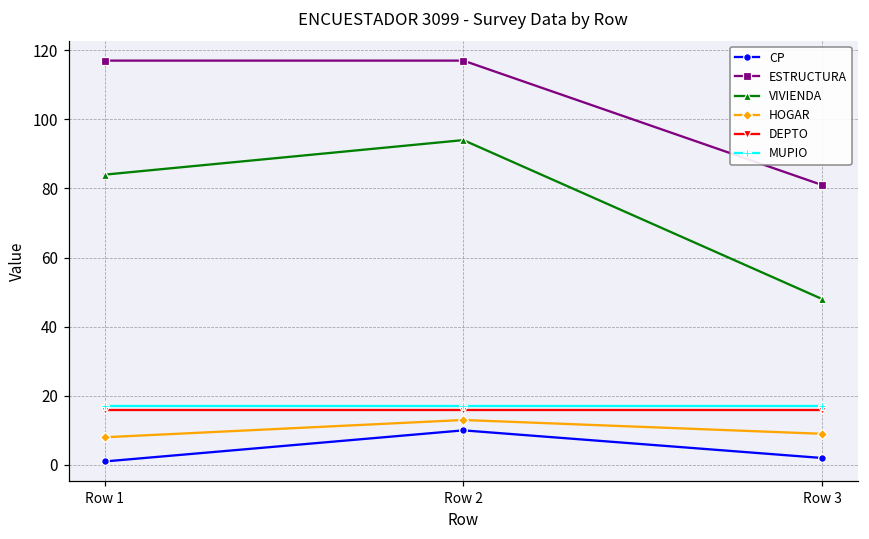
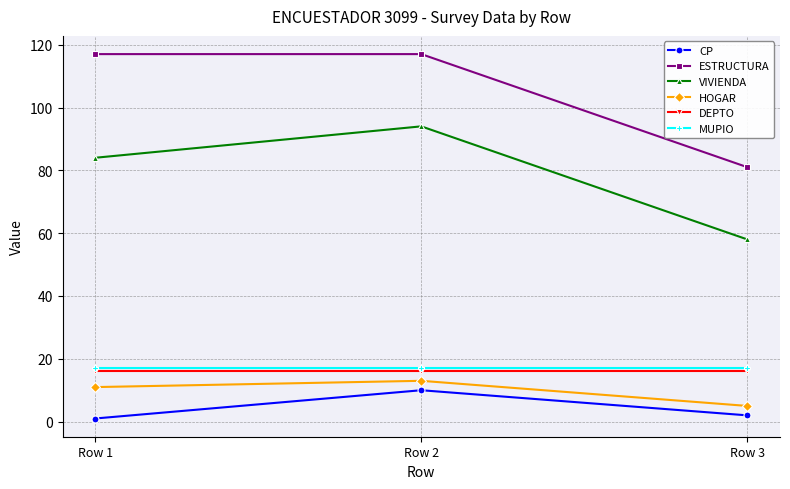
HOGAR, Row 1: 8 -> 11
VIVIENDA, Row 3: 48 -> 58
HOGAR, Row 3: 9 -> 5
